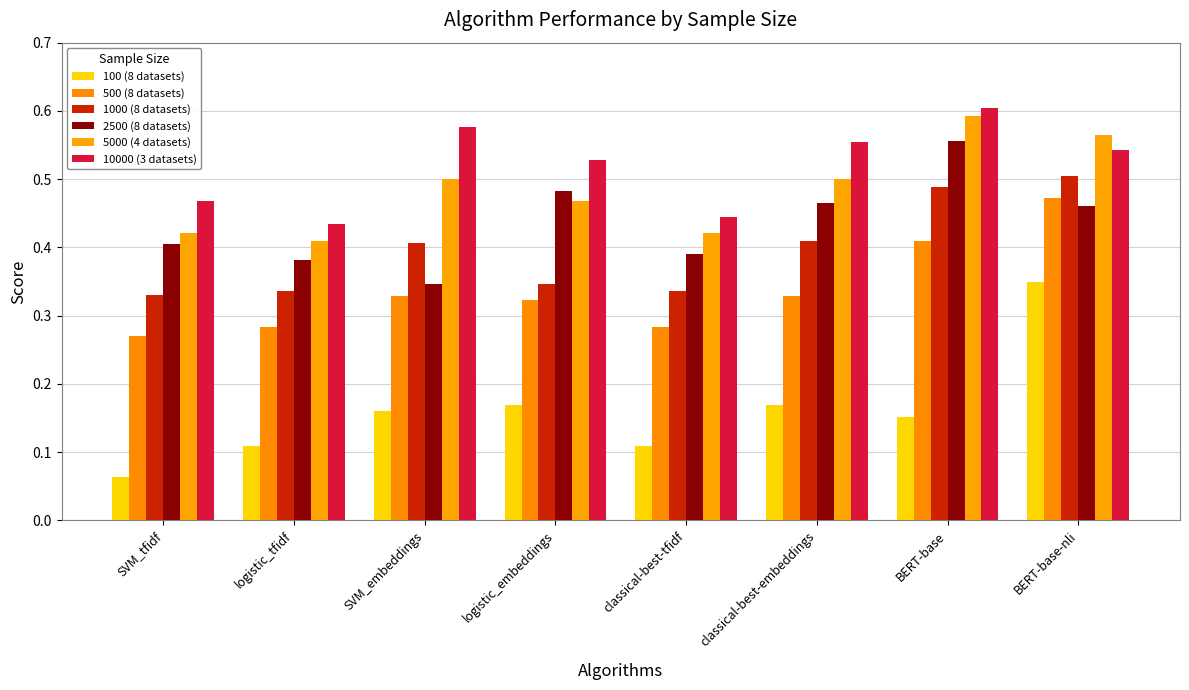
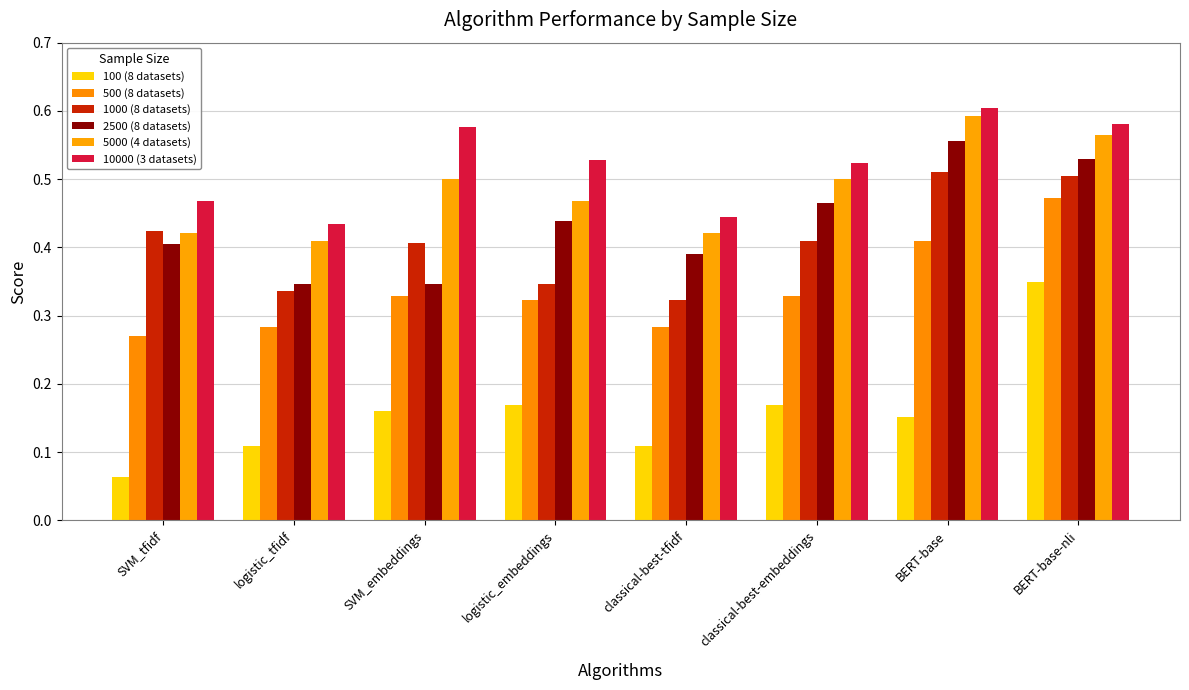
1000 (8 datasets), SVM_tfidf: 0.33 -> 0.42
2500 (8 datasets), logistic_tfidf: 0.38 -> 0.35
2500 (8 datasets), logistic_embeddings: 0.48 -> 0.44
1000 (8 datasets), classical-best-tfidf: 0.34 -> 0.32
10000 (3 datasets), classical-best-embeddings: 0.55 -> 0.52
1000 (8 datasets), BERT-base: 0.49 -> 0.51
2500 (8 datasets), BERT-base-nli: 0.46 -> 0.53
10000 (3 datasets), BERT-base-nli: 0.54 -> 0.58
